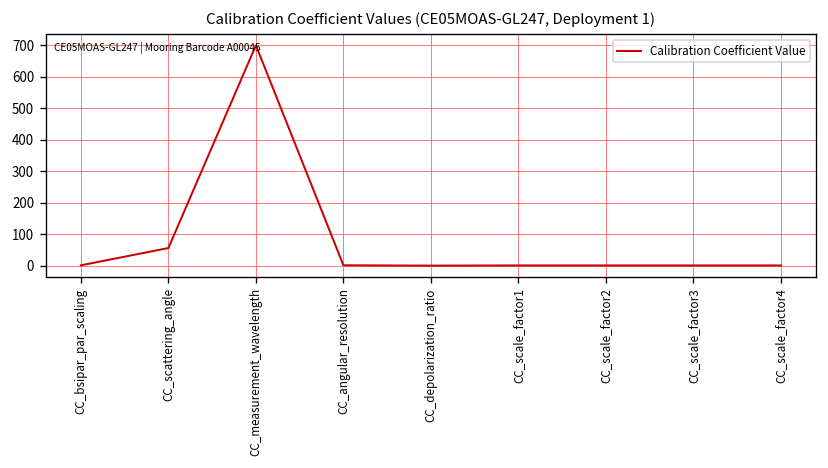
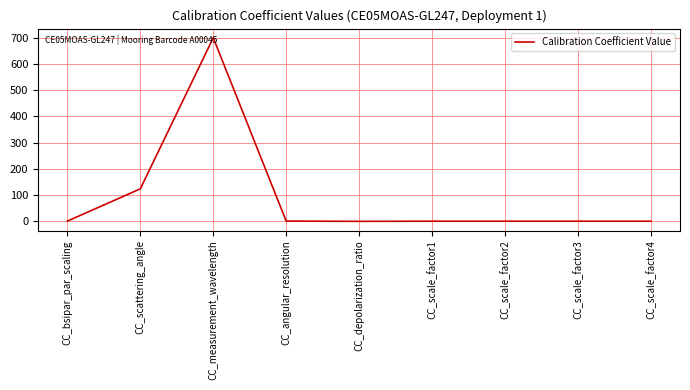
CC_scattering_angle: 60 -> 120
